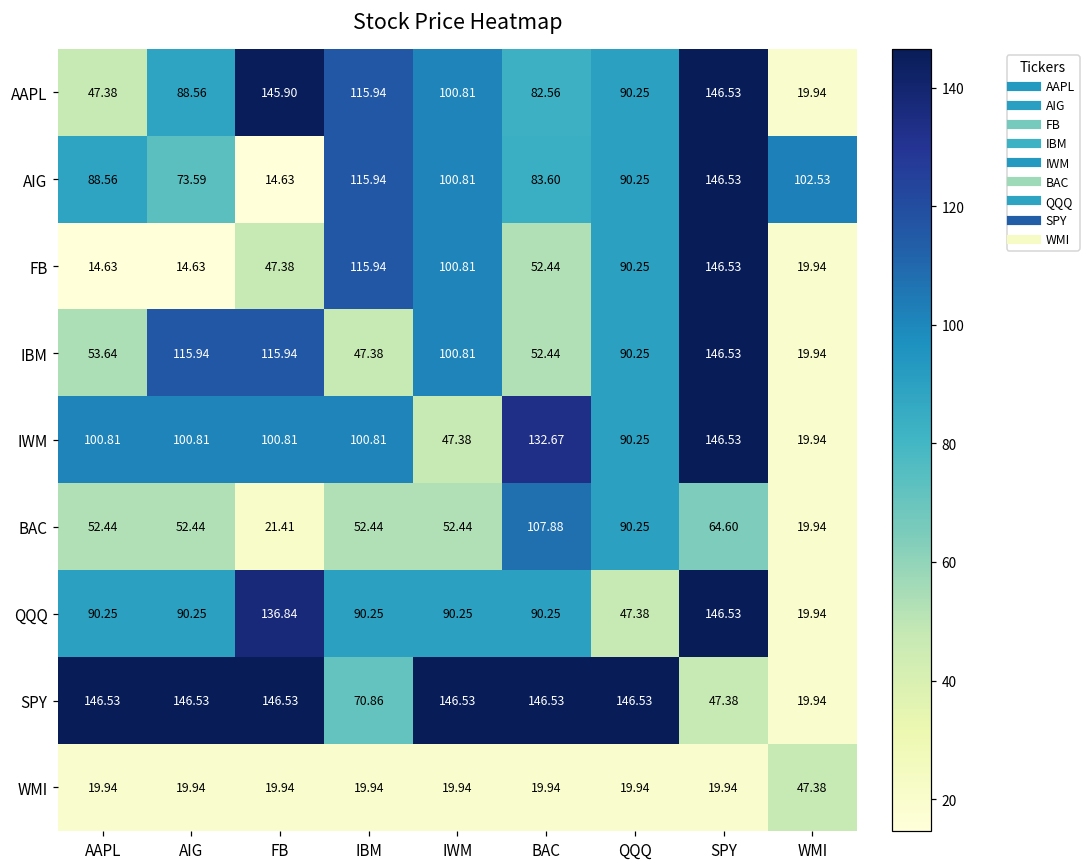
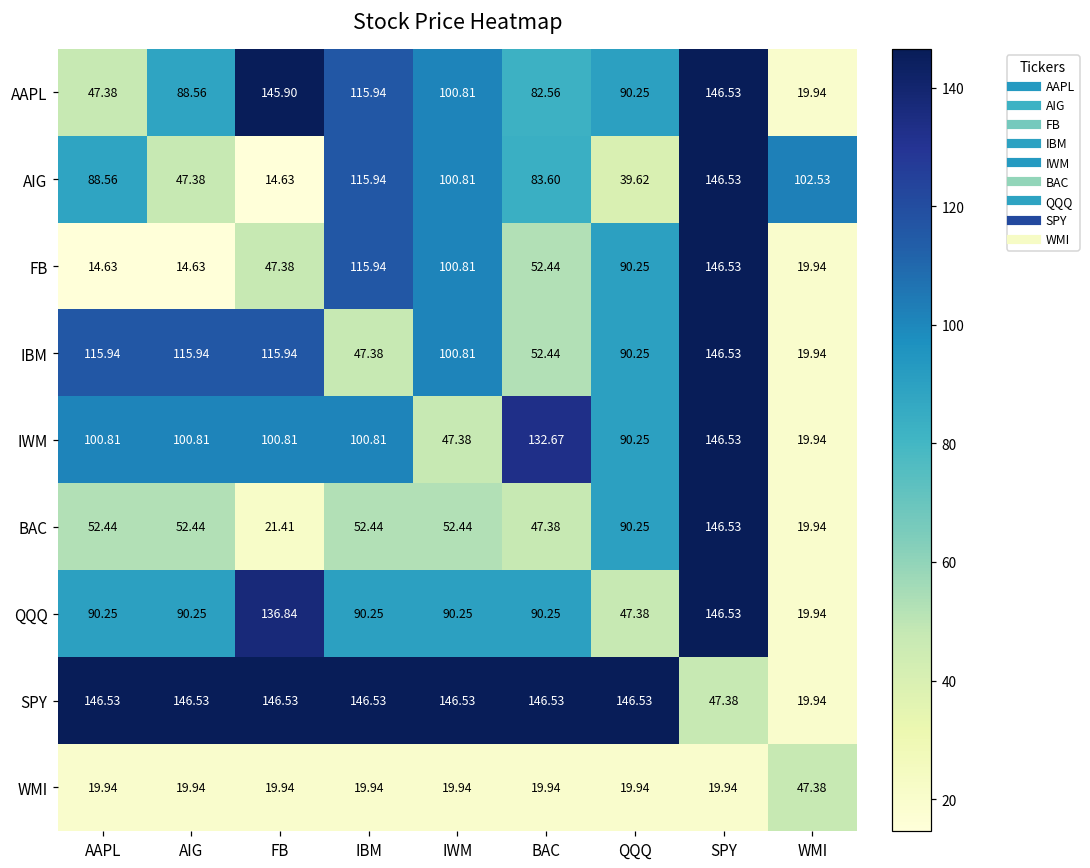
AIG, AIG: 73.59 -> 47.38
AIG, QQQ: 90.25 -> 39.62
IBM, AAPL: 53.64 -> 115.94
BAC, BAC: 107.88 -> 47.38
BAC, SPY: 64.60 -> 146.53
SPY, IBM: 70.86 -> 146.53
